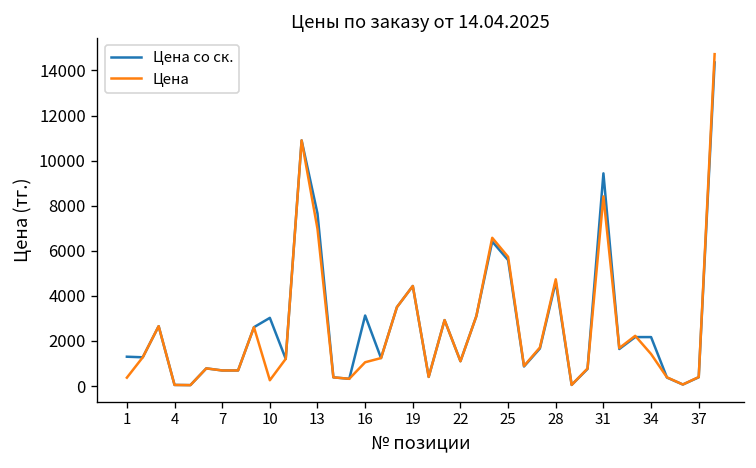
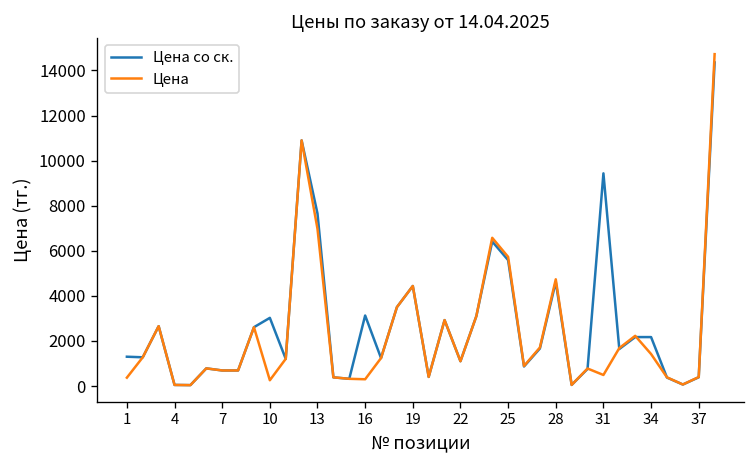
Цена, 16: 1100 -> 300
Цена, 31: 8400 -> 500
